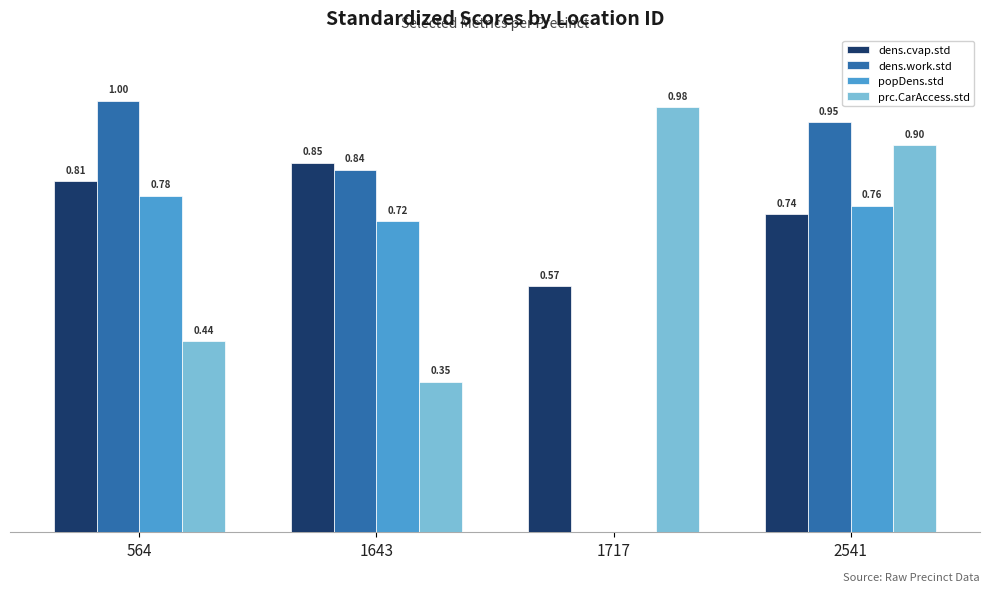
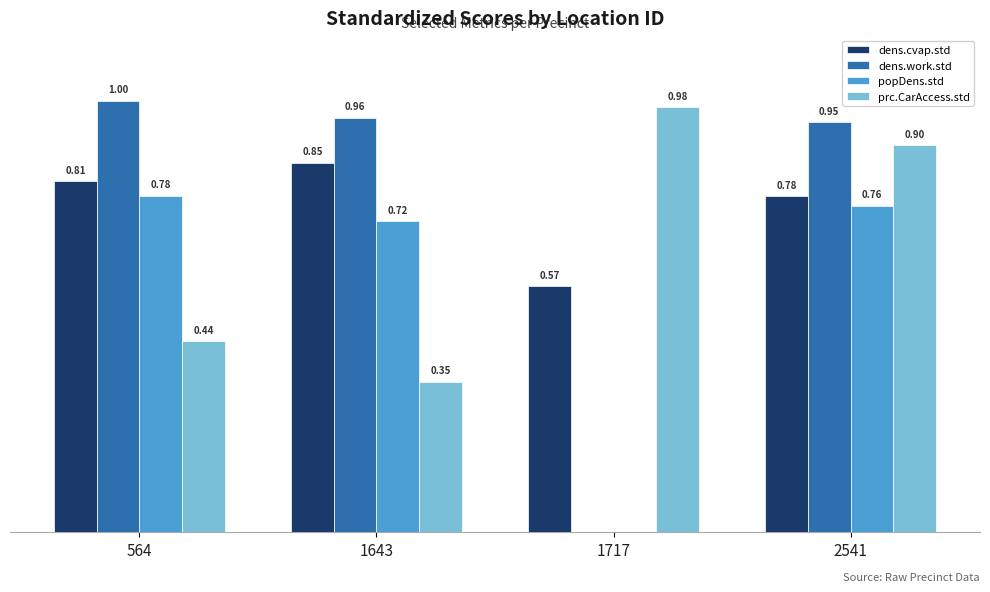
dens.work.std, 1643: 0.84 -> 0.96
dens.cvap.std, 2541: 0.74 -> 0.78
